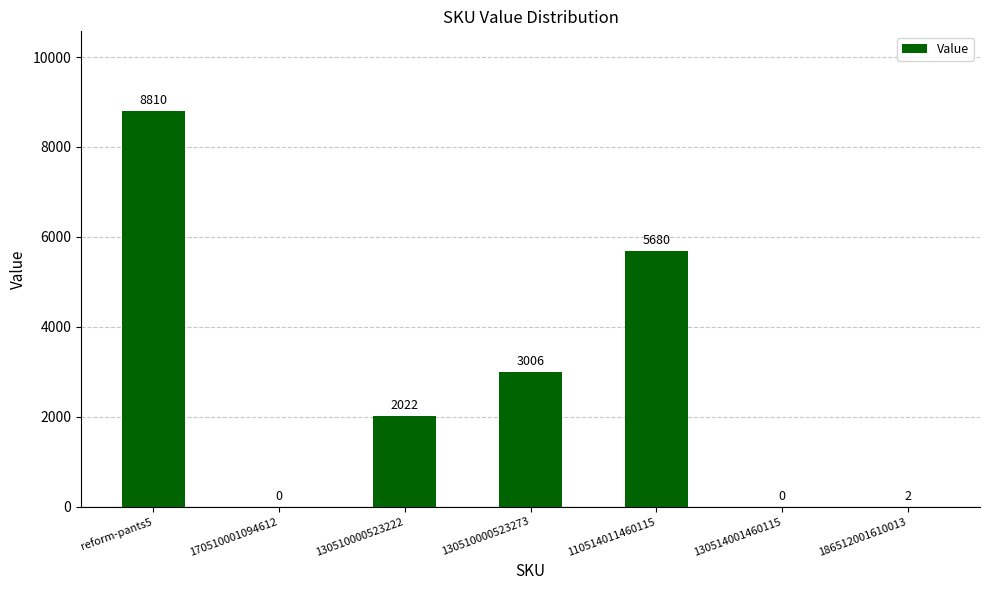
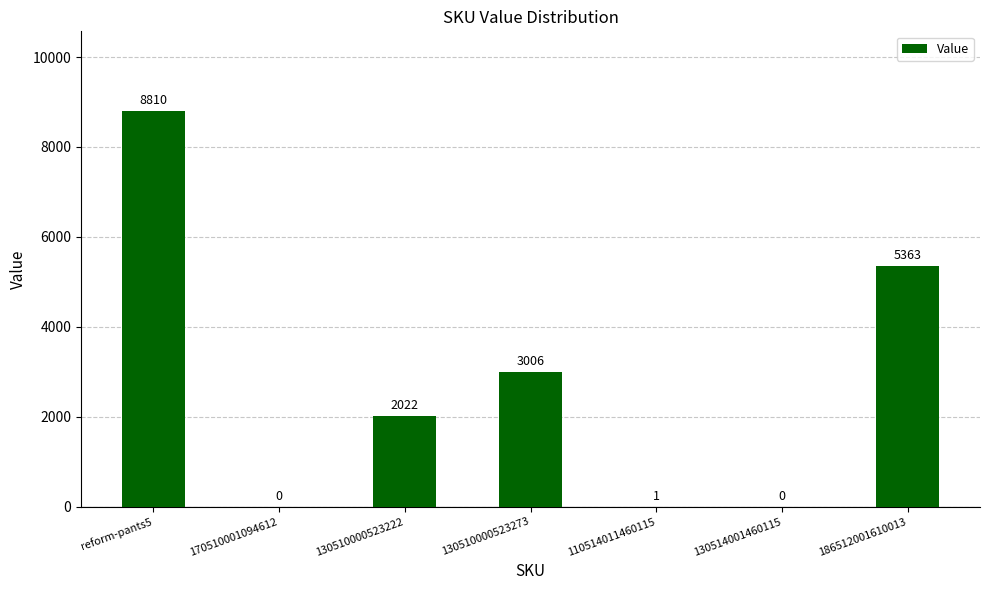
110514011460115: 5680 -> 1
186512001610013: 2 -> 5363
